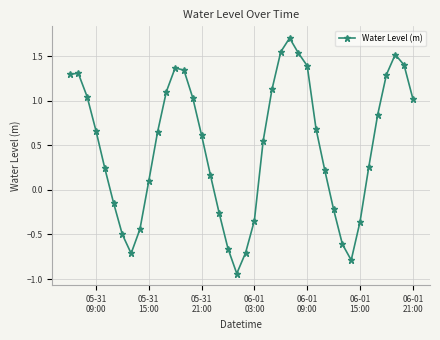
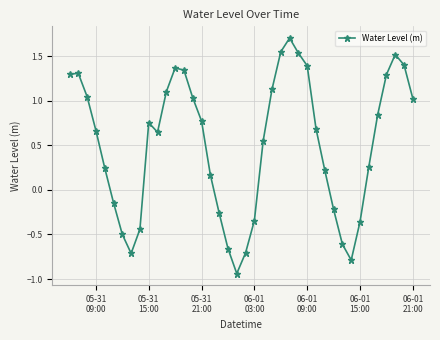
05-31 15:00: 0.1 -> 0.8
05-31 21:00: 0.6 -> 0.8
